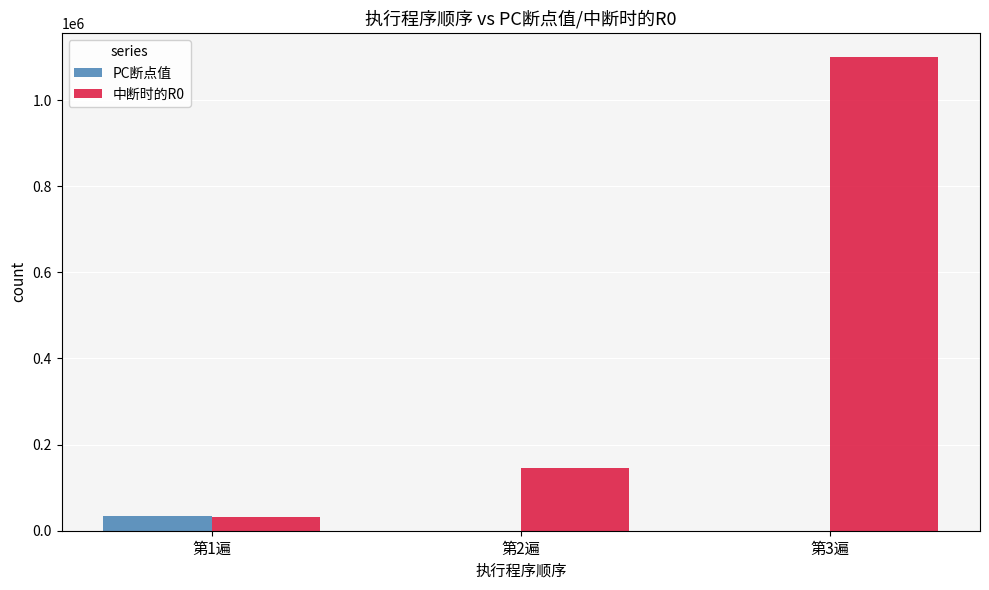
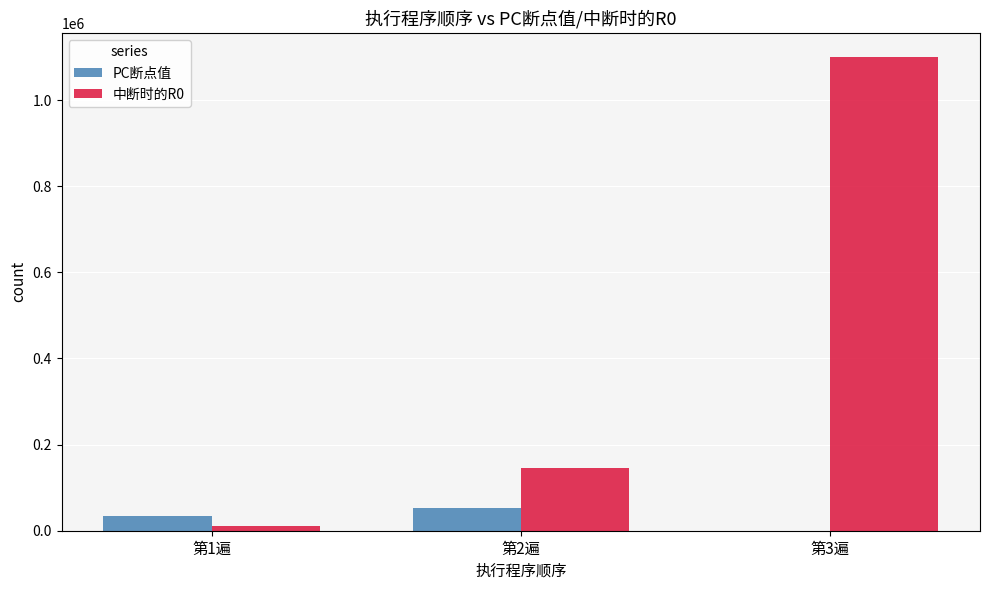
中断时的R0, 第1遍: 30000 -> 10000
PC断点值, 第2遍: 0 -> 50000
